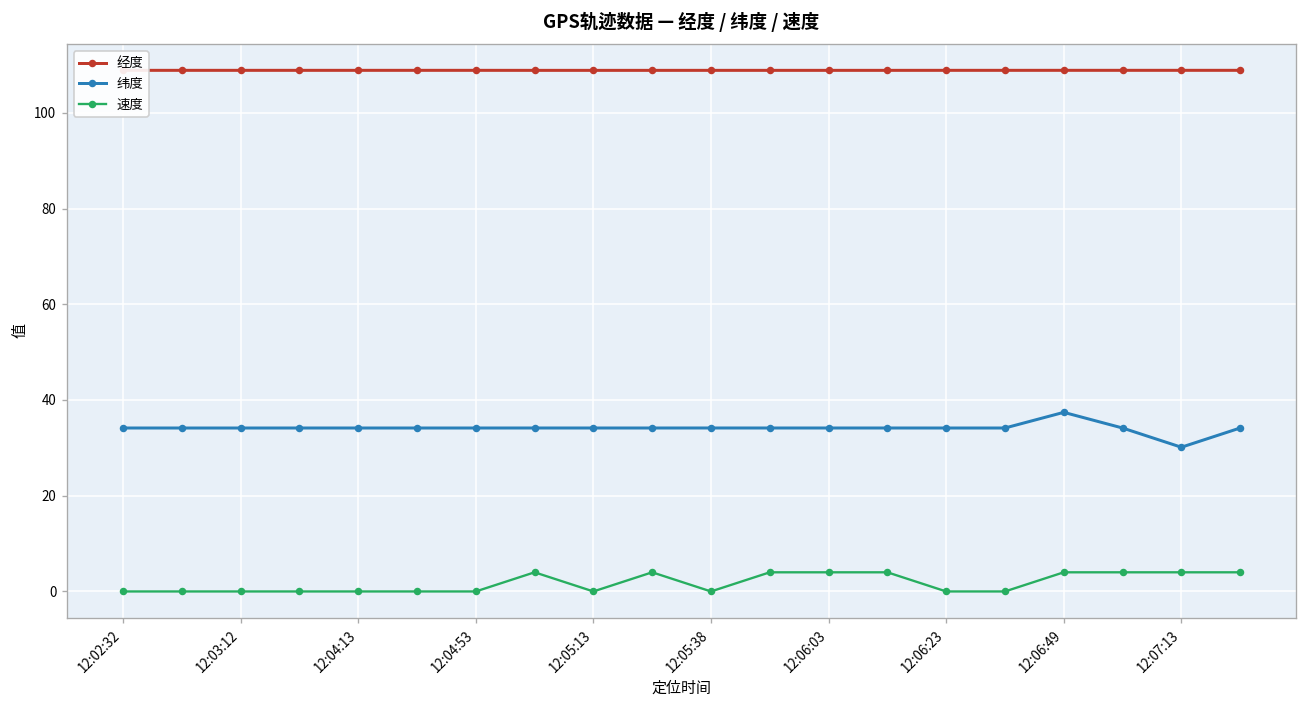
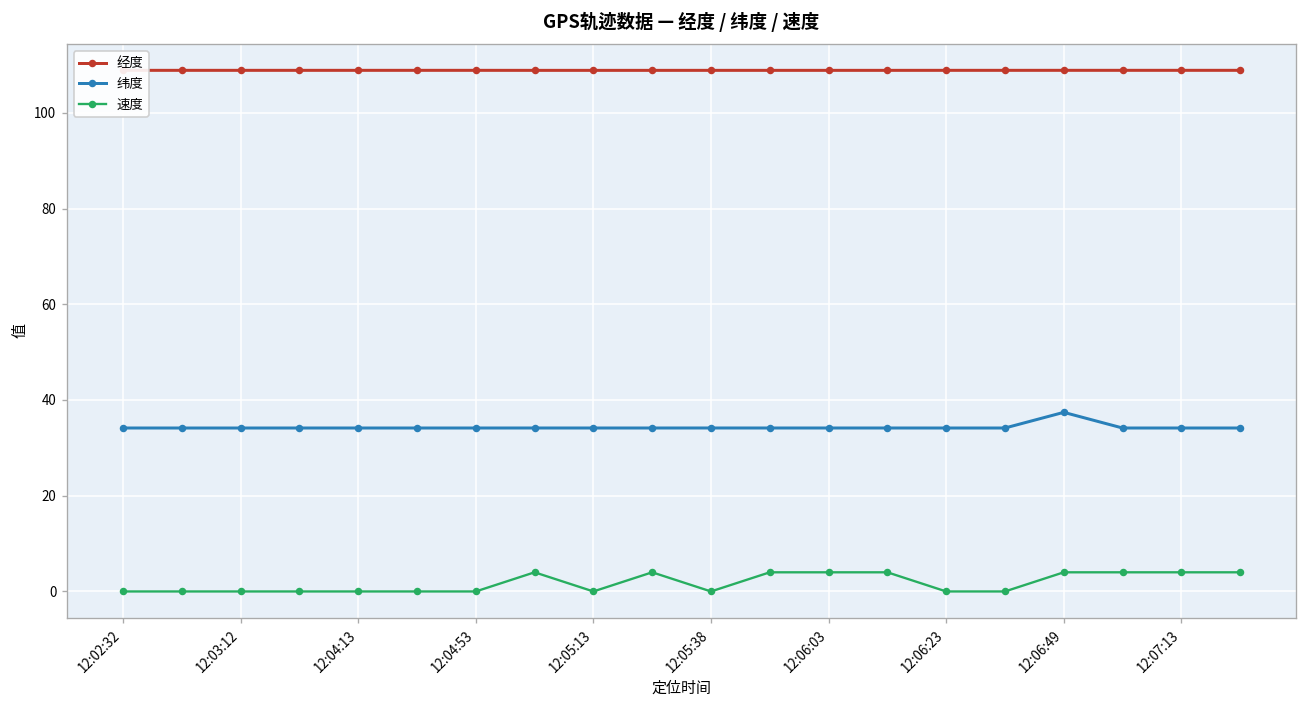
纬度, 12:07:13: 30 -> 34
